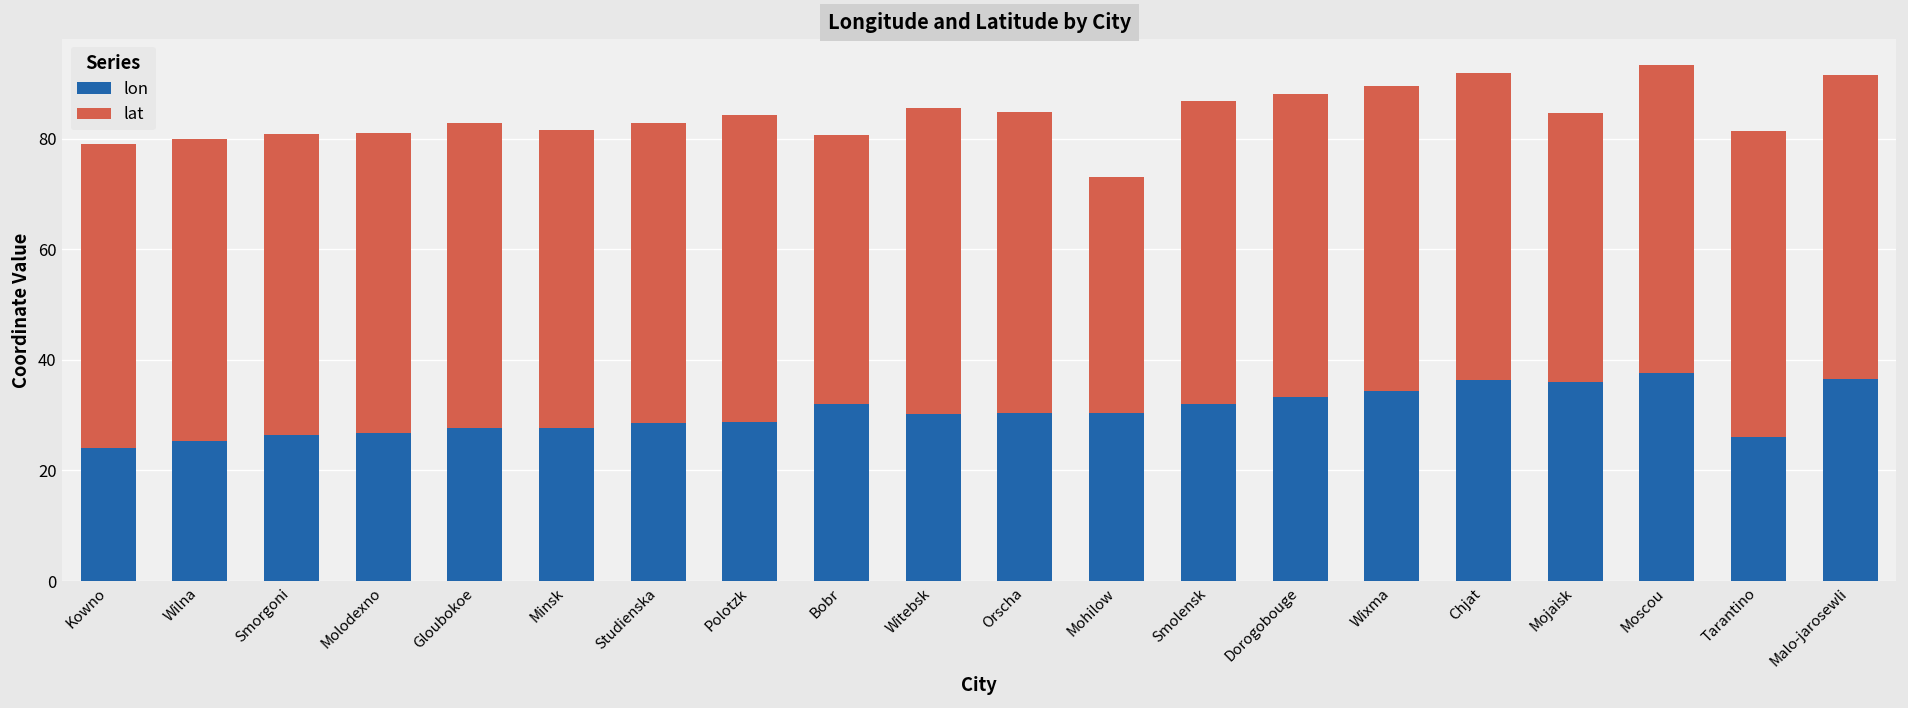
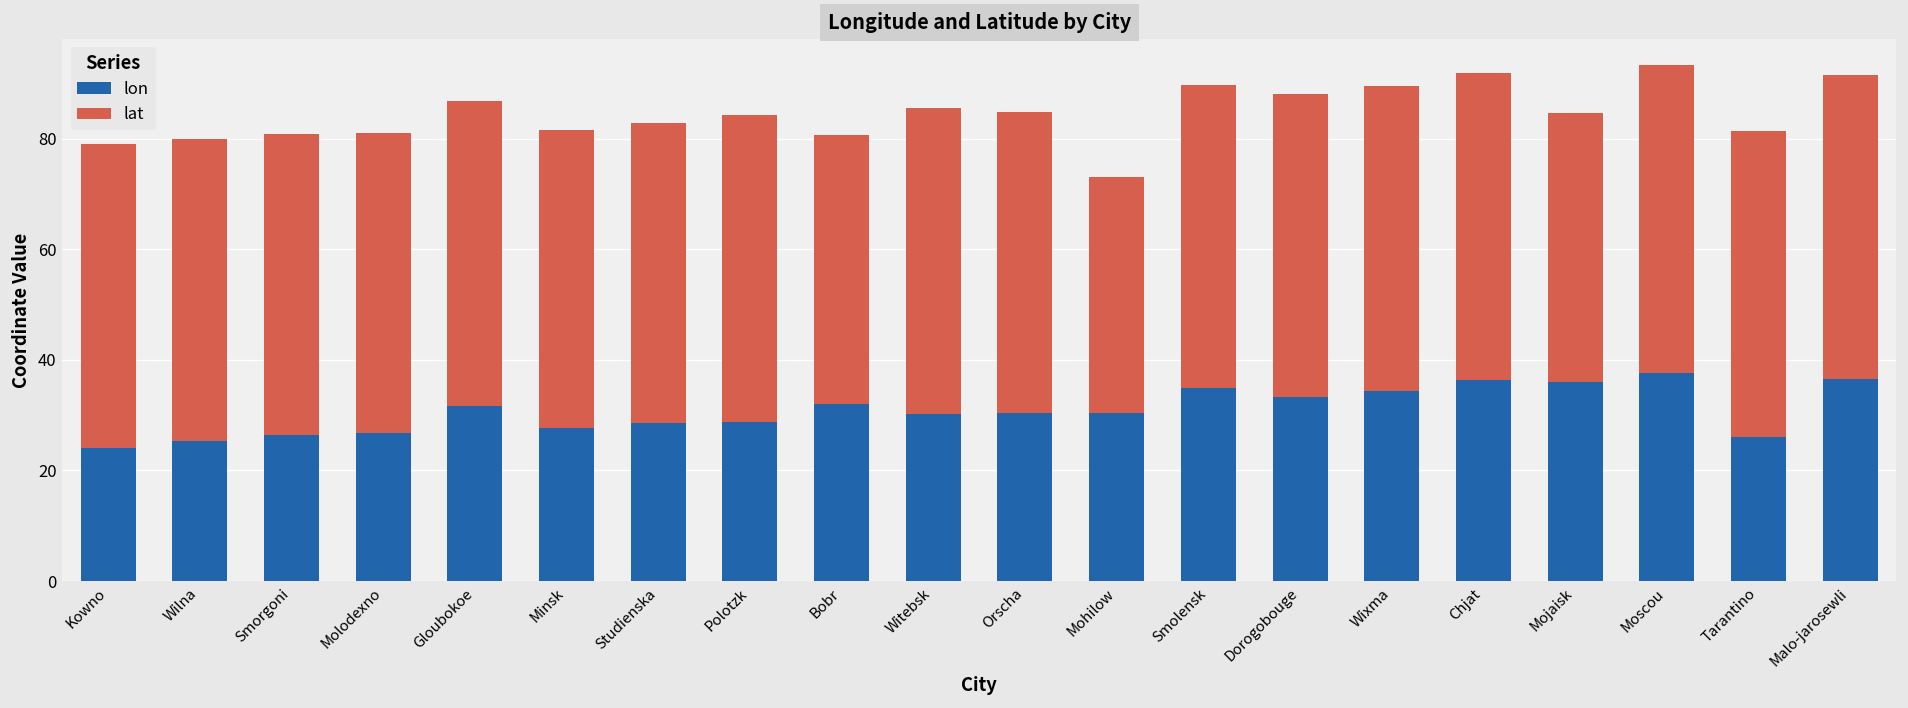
lon, Gloubokoe: 28 -> 32
lon, Smolensk: 32 -> 35
